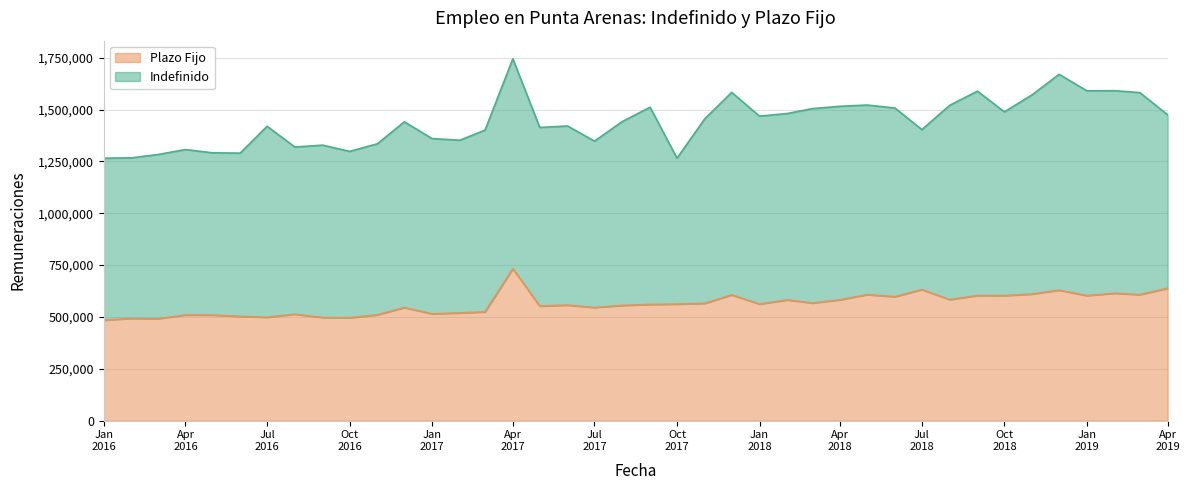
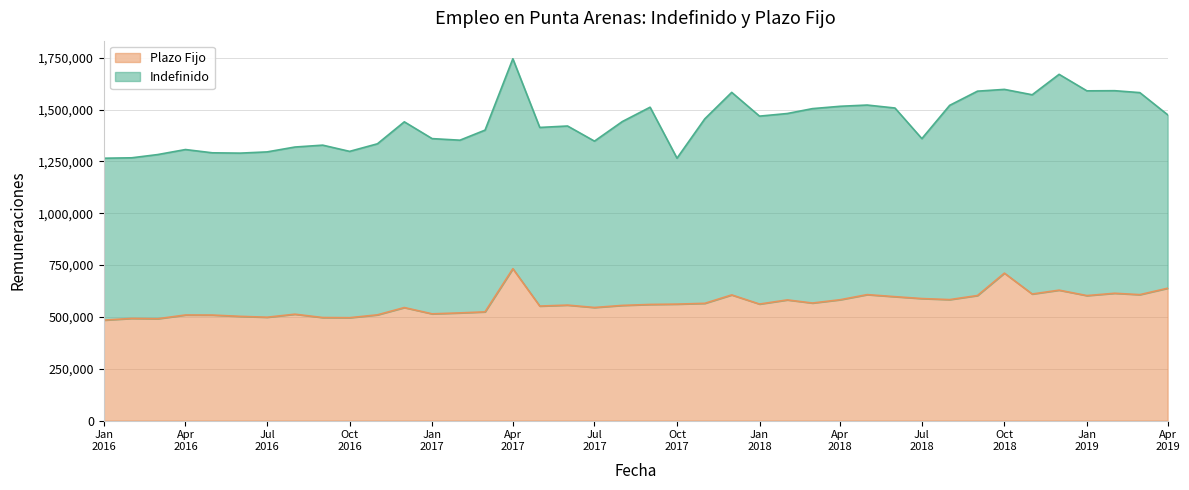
Indefinido, Jul 2016: 920,000 -> 800,000
Plazo Fijo, Jul 2018: 630,000 -> 590,000
Plazo Fijo, Oct 2018: 600,000 -> 710,000
